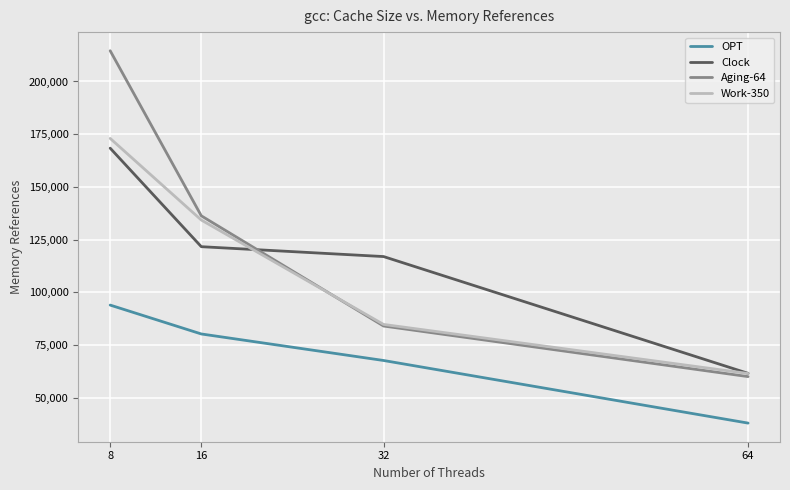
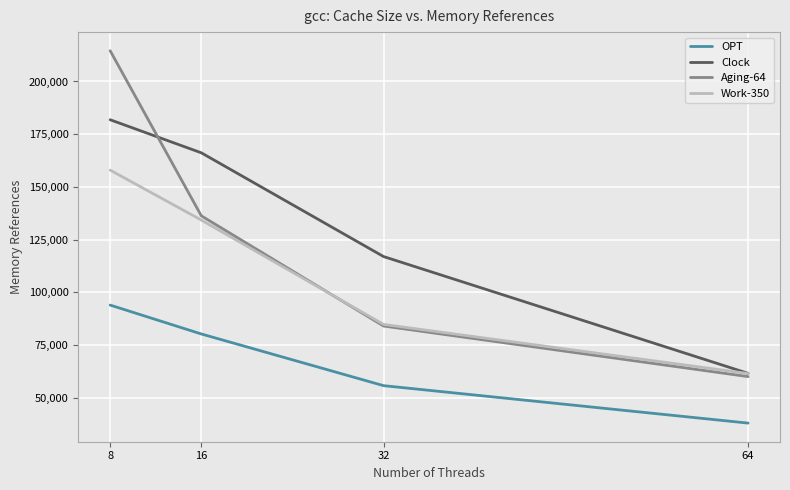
Clock, 8: 168,000 -> 182,000
Work-350, 8: 173,000 -> 158,000
Clock, 16: 122,000 -> 166,000
OPT, 32: 68,000 -> 56,000
